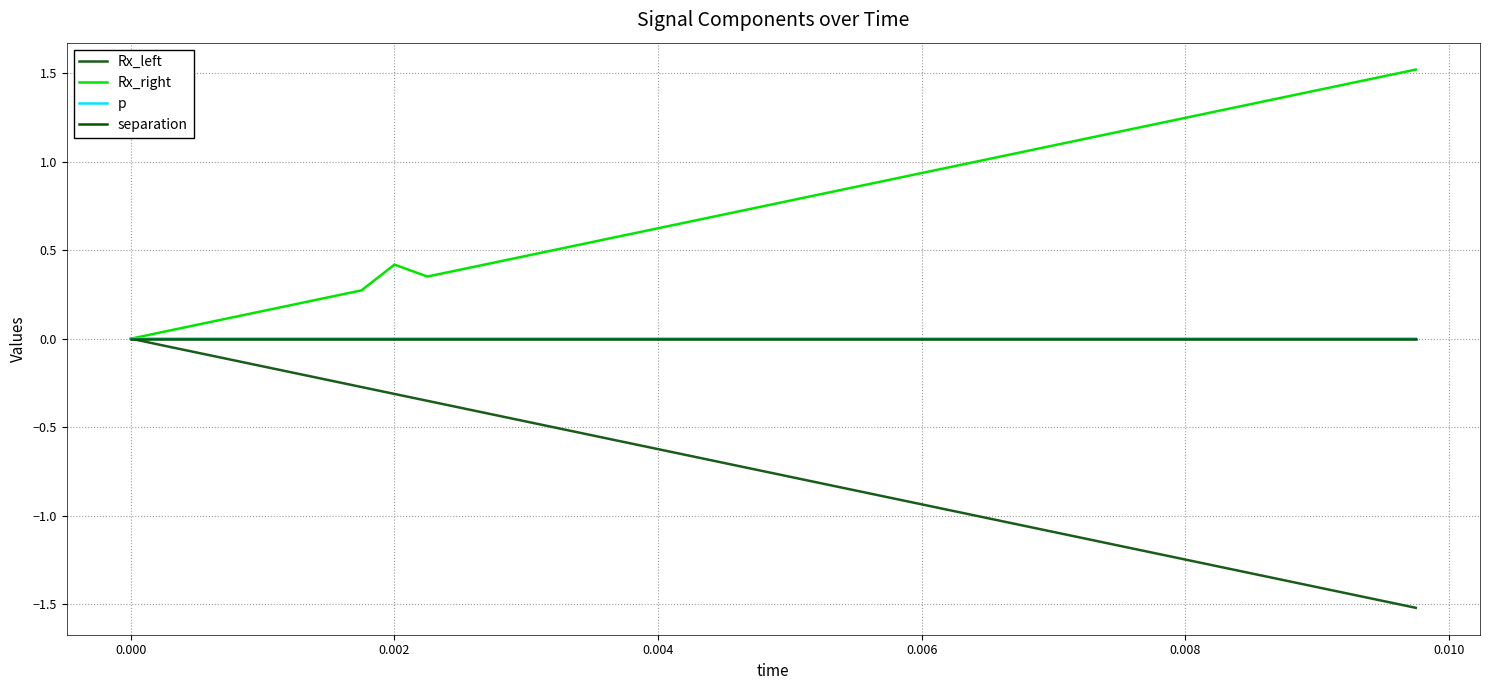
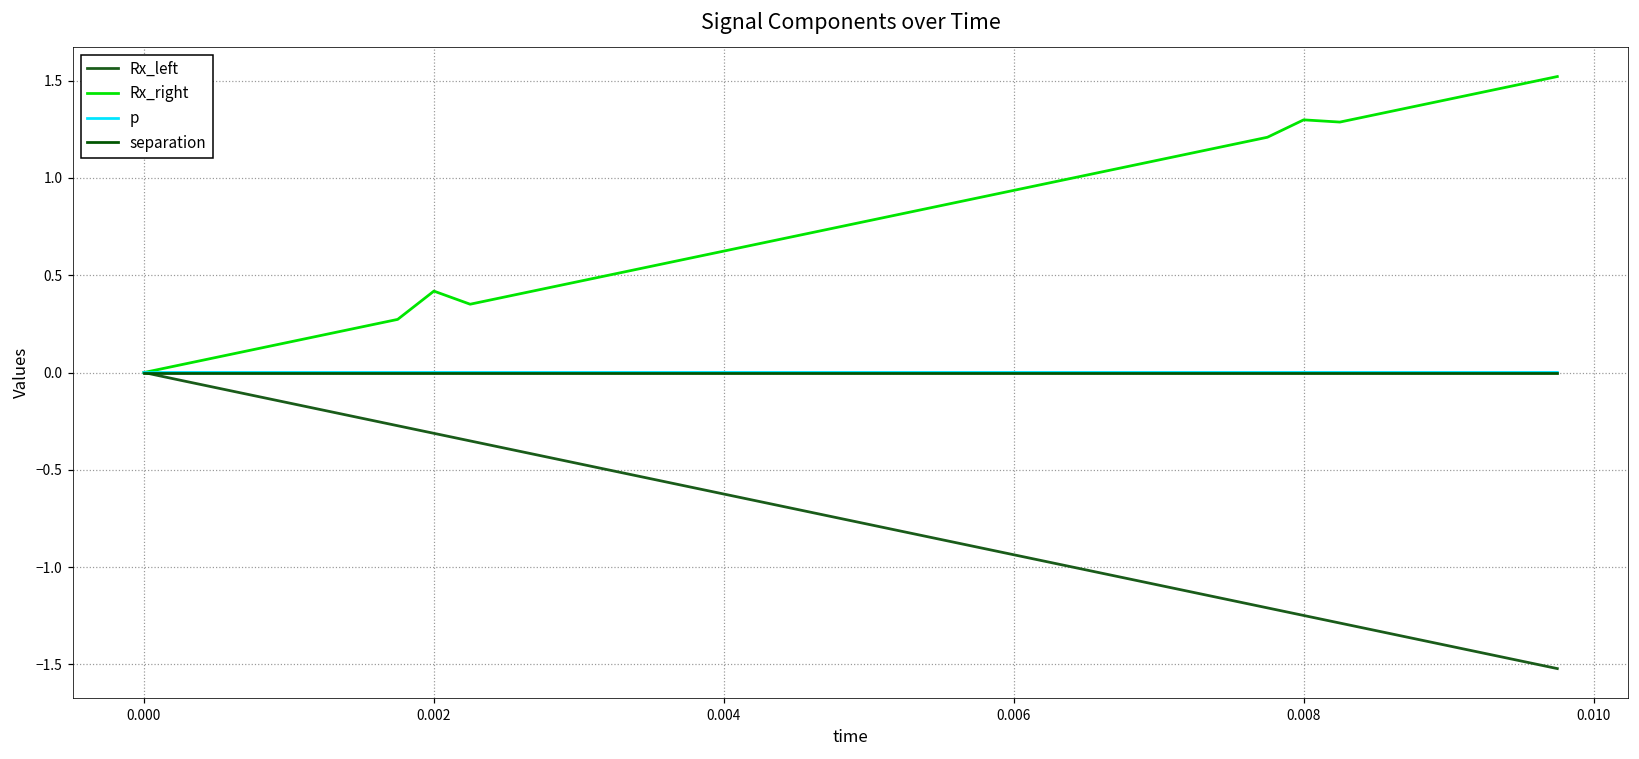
Rx_right, 0.008: 1.25 -> 1.30
